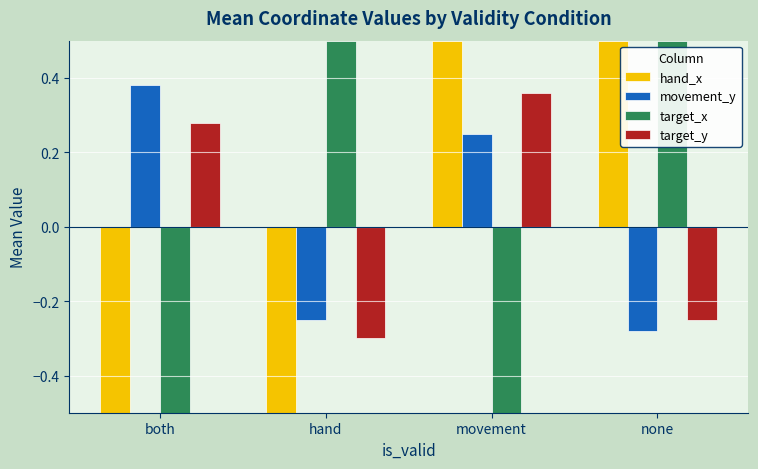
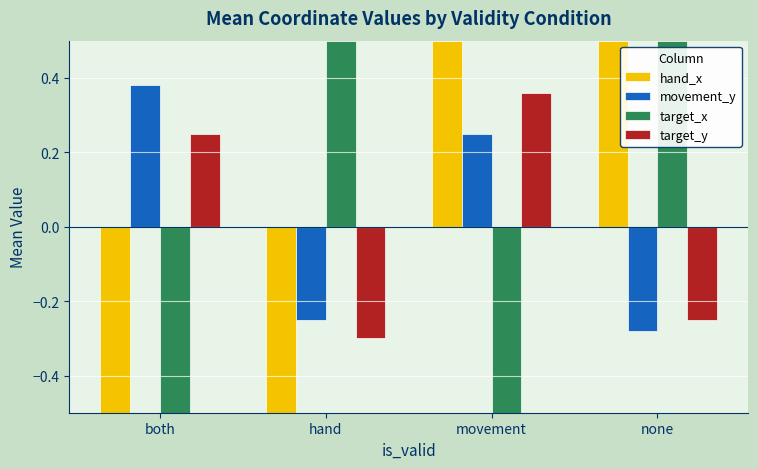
target_y, both: 0.28 -> 0.25
